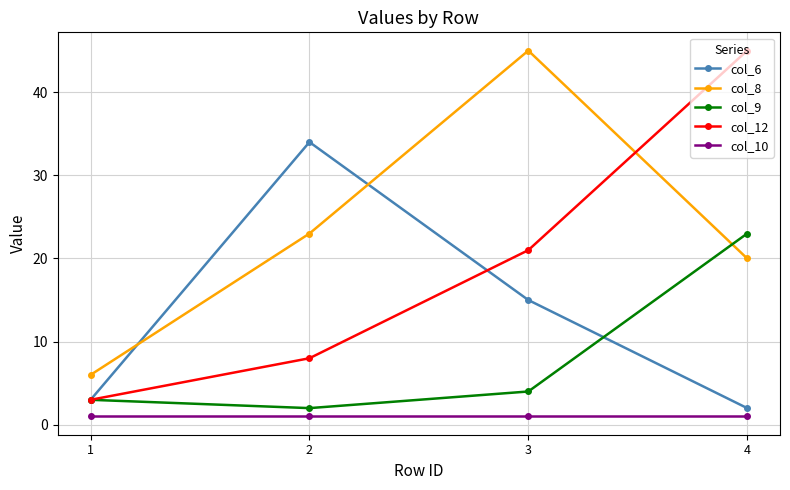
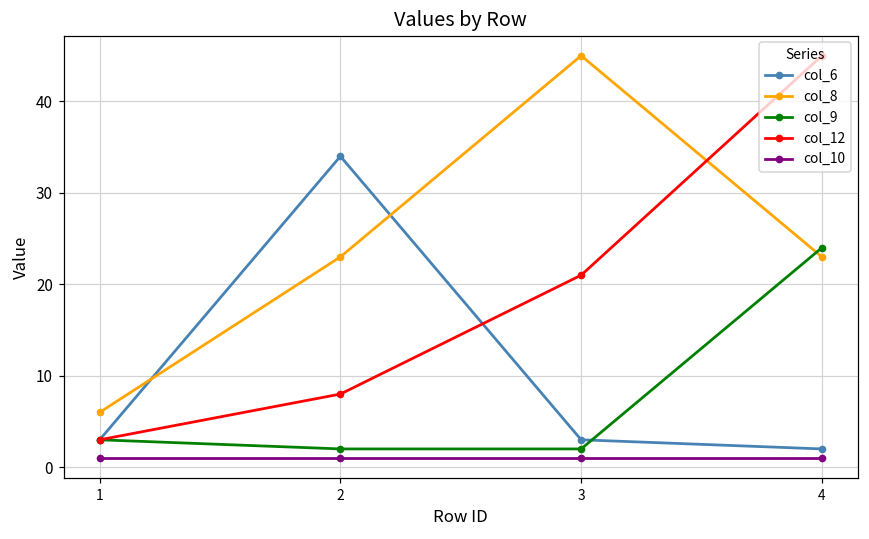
col_6, 3: 15 -> 3
col_9, 3: 4 -> 2
col_8, 4: 20 -> 23
col_9, 4: 23 -> 24
